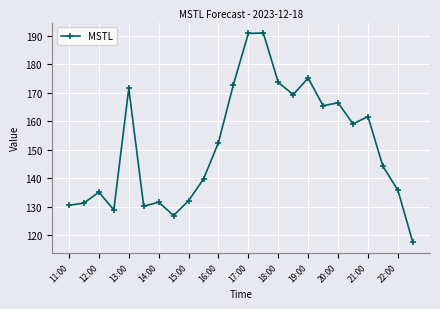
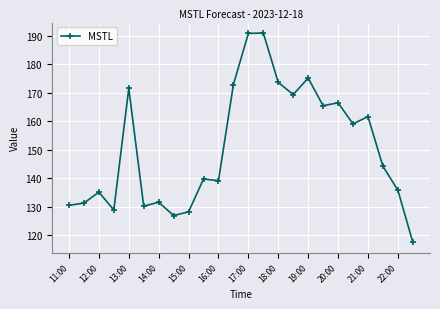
15:00: 132 -> 128
16:00: 153 -> 139
